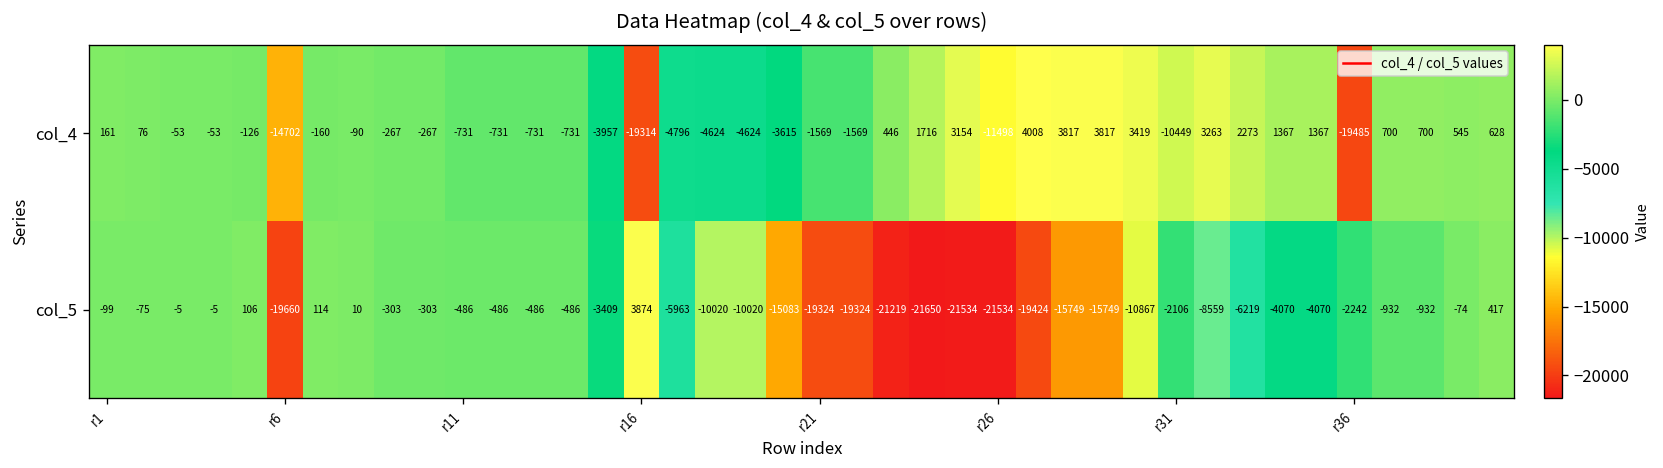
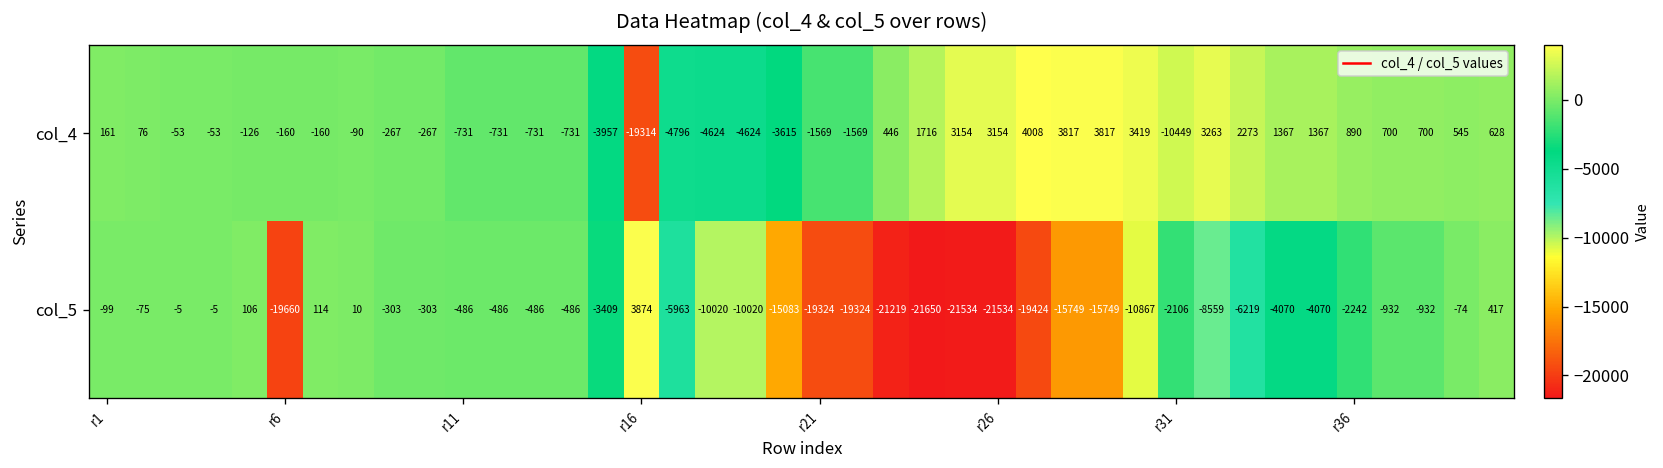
col_4, r6: -14702 -> -160
col_4, r26: -11498 -> 3154
col_4, r36: -19485 -> 890
